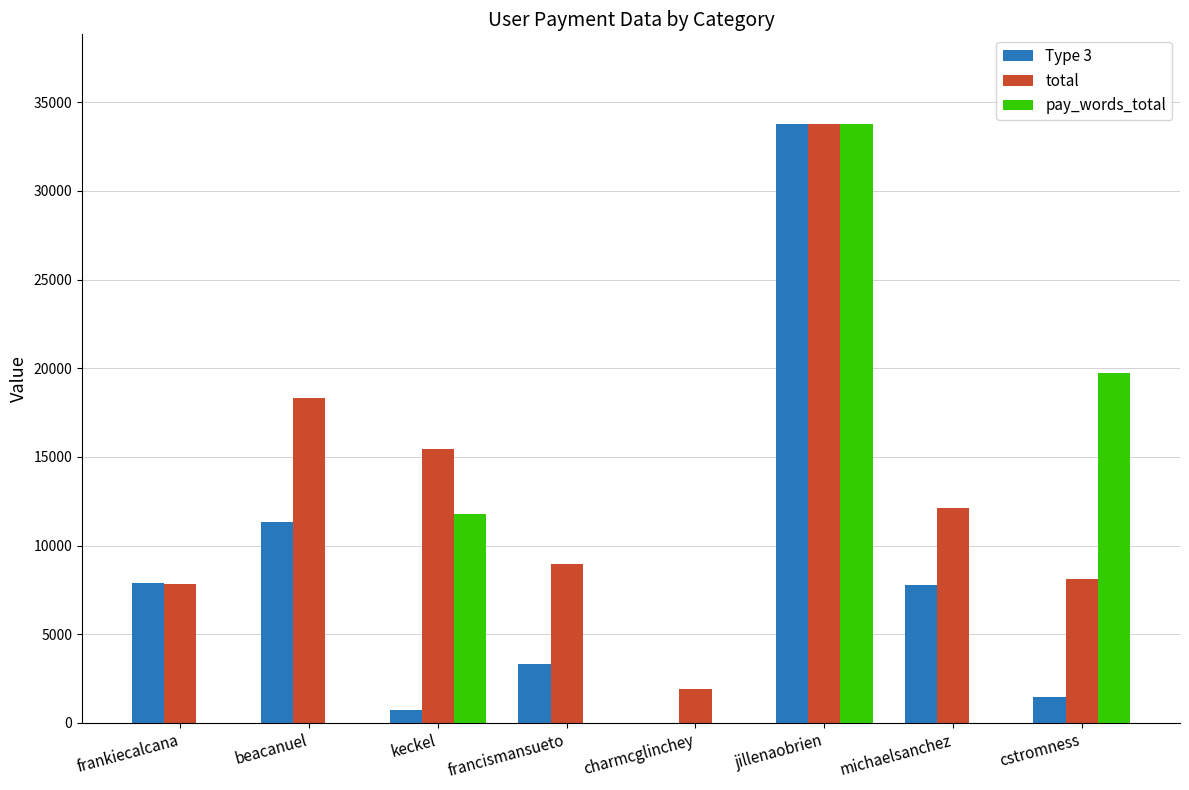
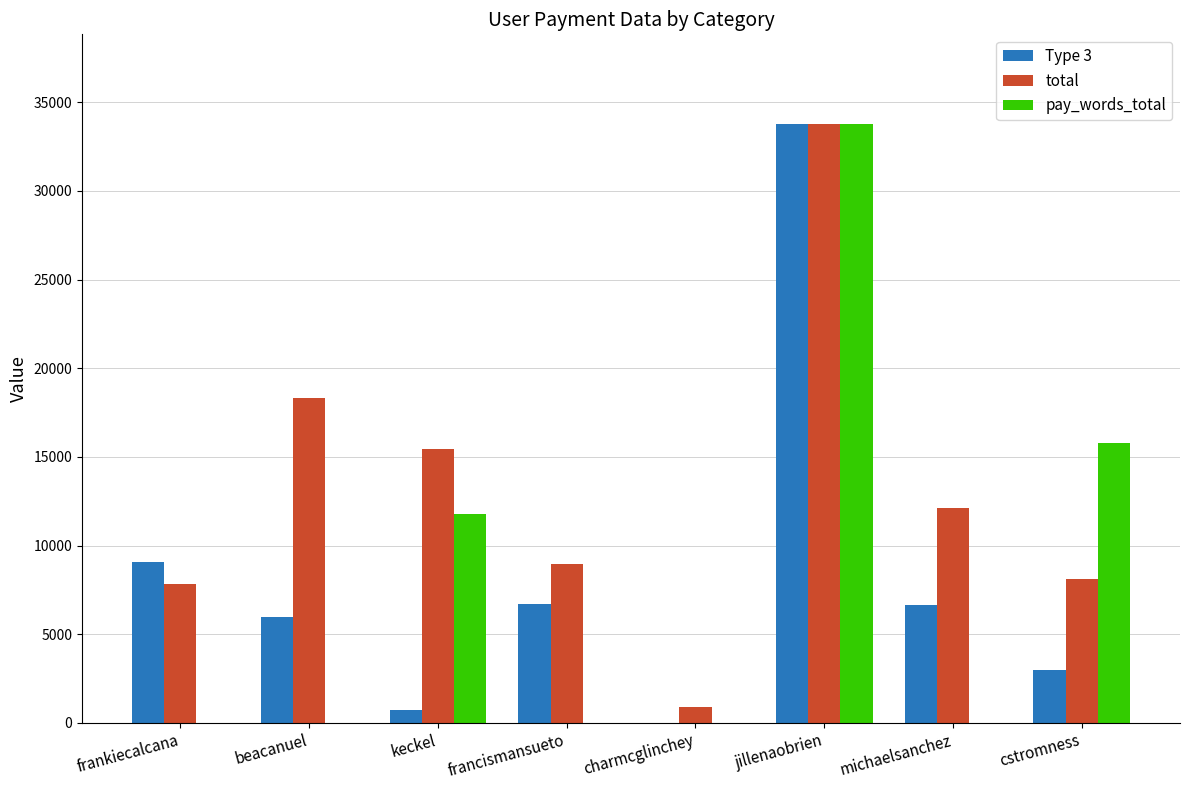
Type 3, frankiecalcana: 7900 -> 9100
Type 3, beacanuel: 11300 -> 6000
Type 3, francismansueto: 3300 -> 6700
total, charmcglinchey: 1900 -> 900
Type 3, michaelsanchez: 7800 -> 6600
Type 3, cstromness: 1500 -> 3000
pay_words_total, cstromness: 19800 -> 15800
